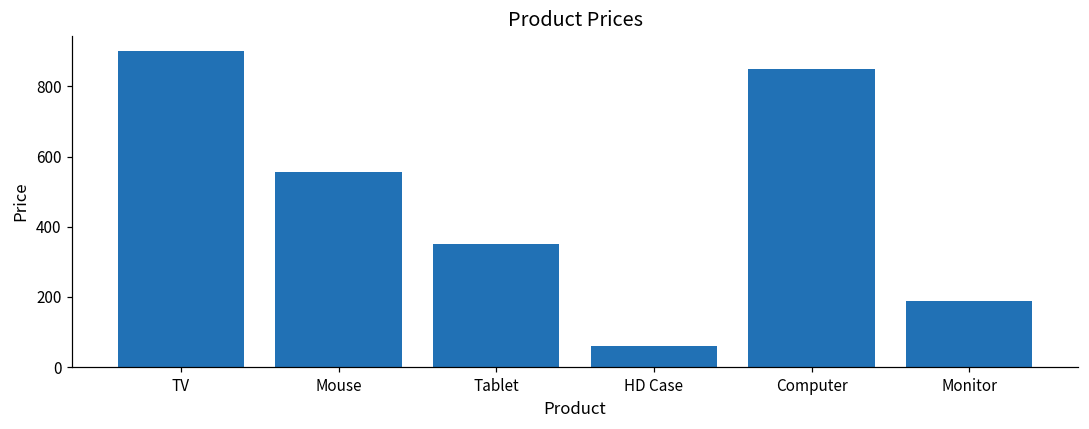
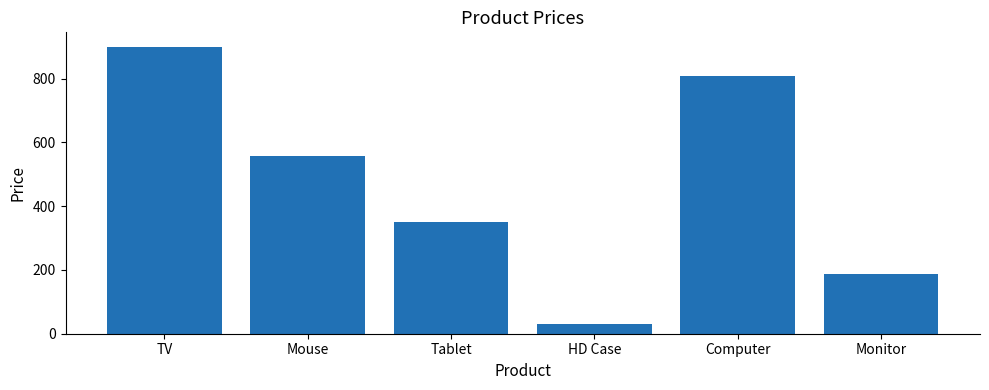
HD Case: 60 -> 30
Computer: 850 -> 810
